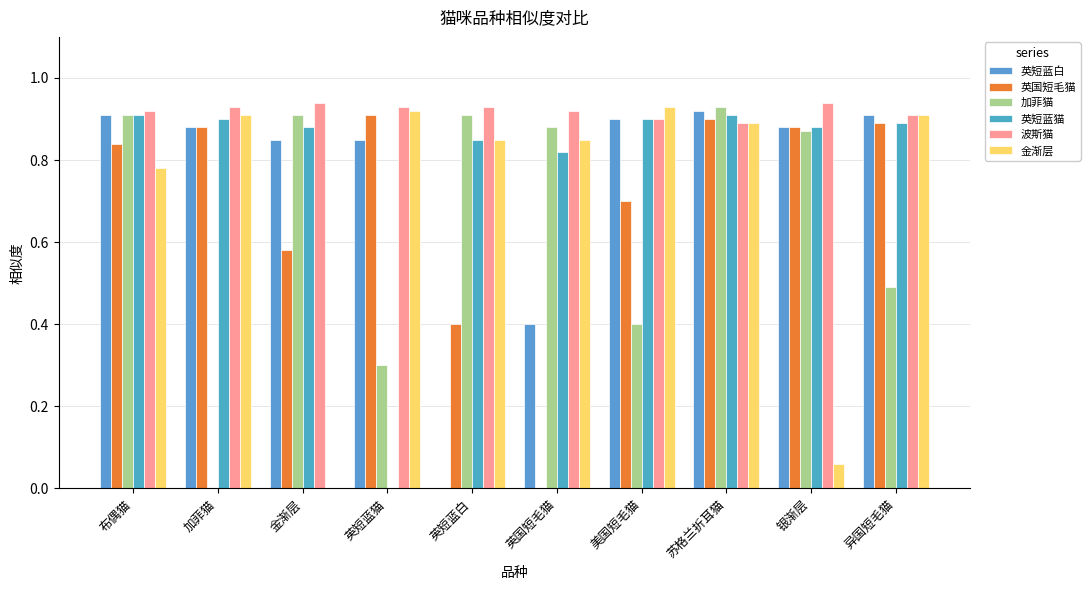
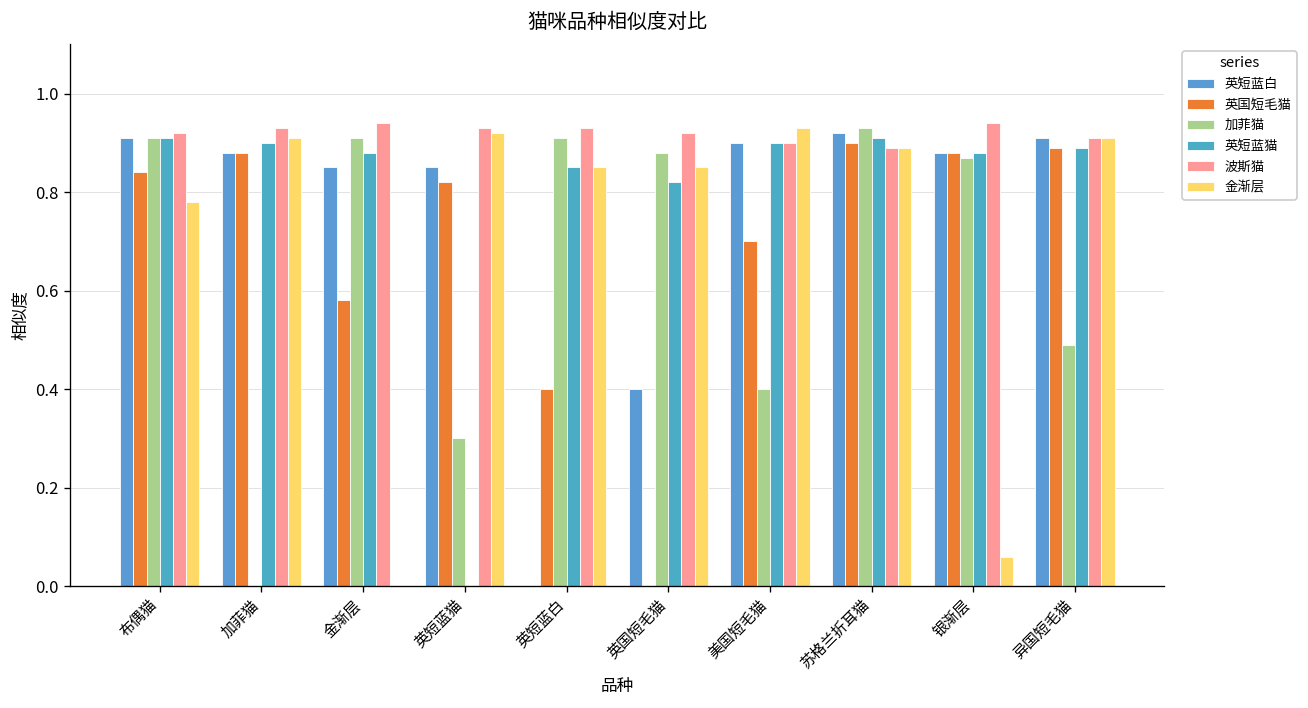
英国短毛猫, 英短蓝猫: 0.91 -> 0.82
